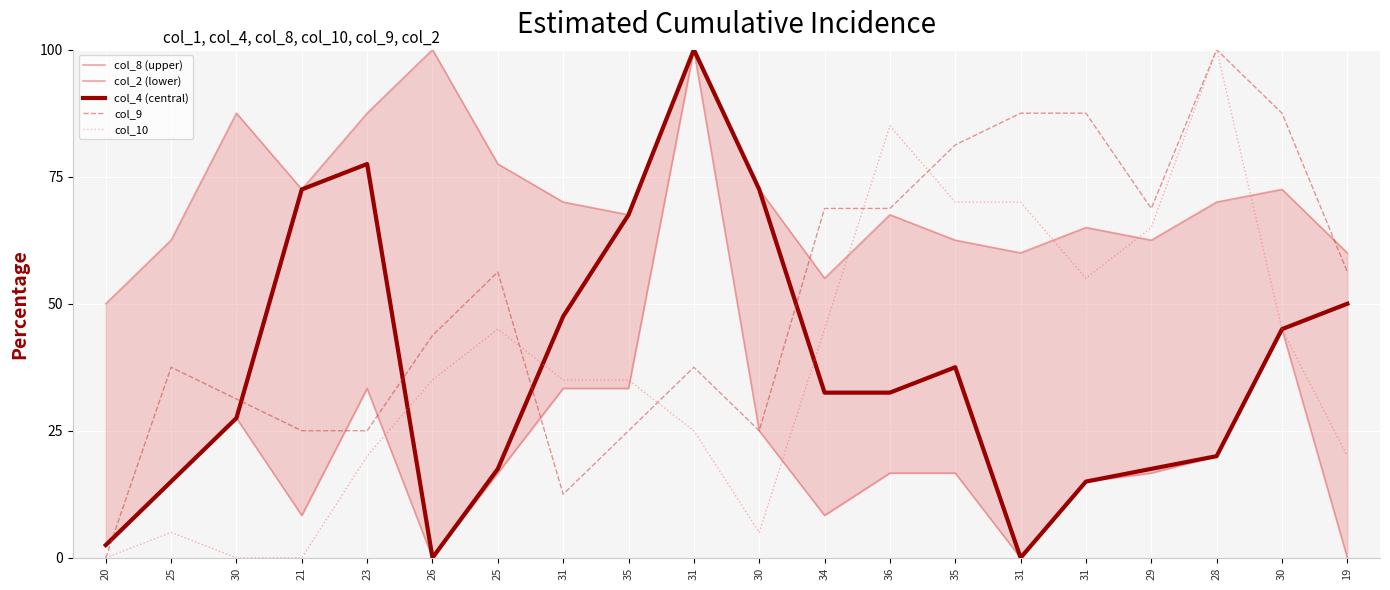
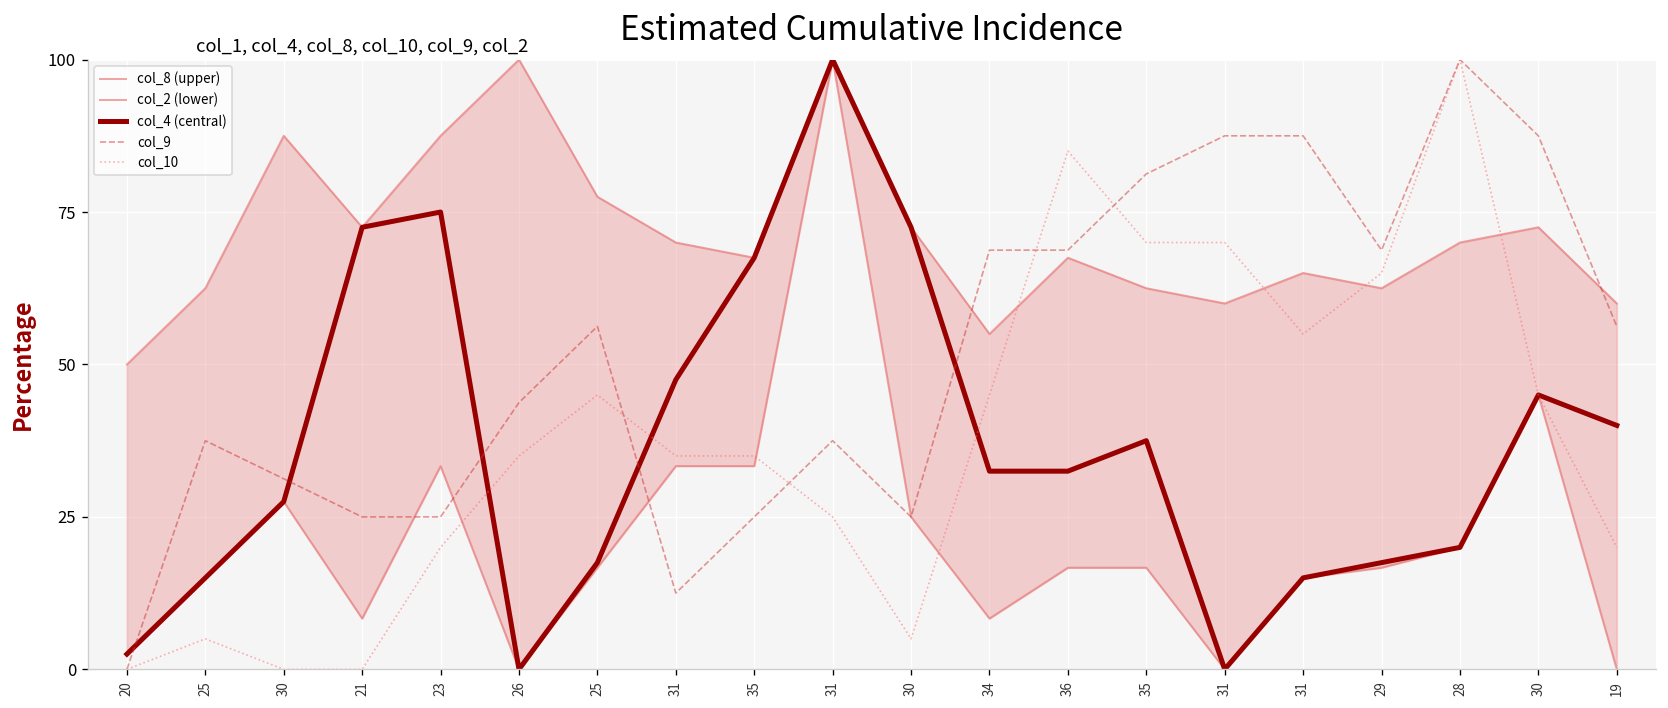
col_4 (central), 23: 78 -> 75
col_4 (central), 19: 50 -> 40
